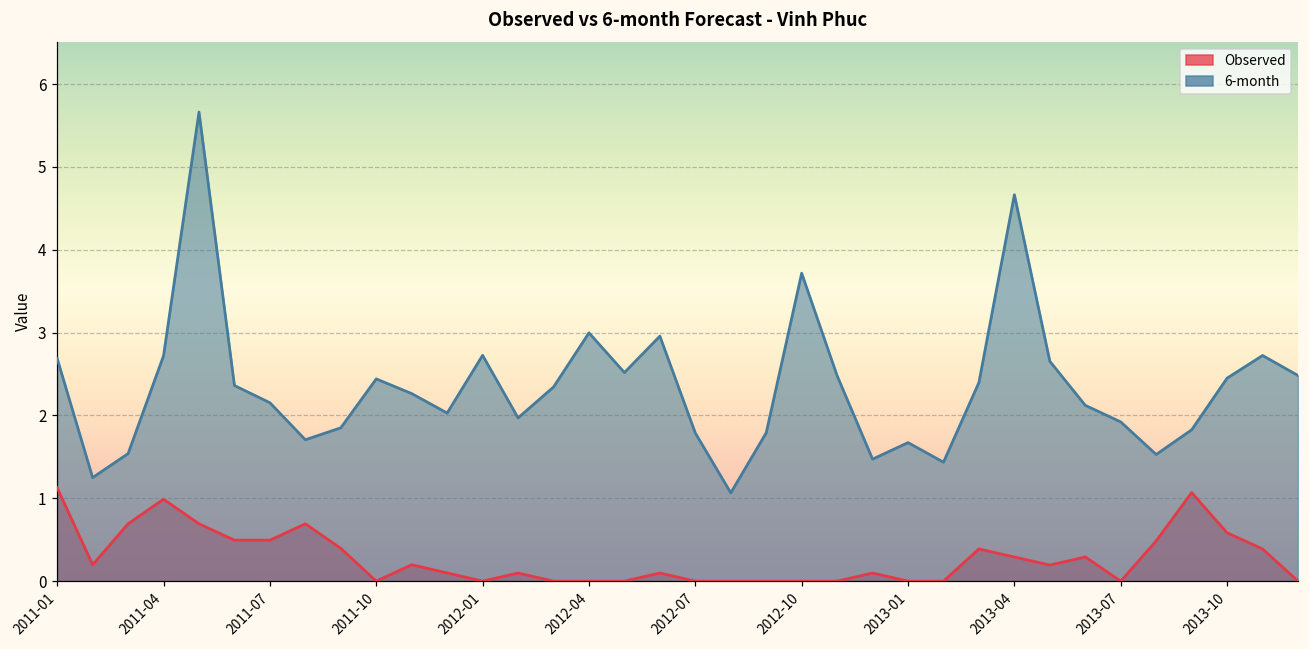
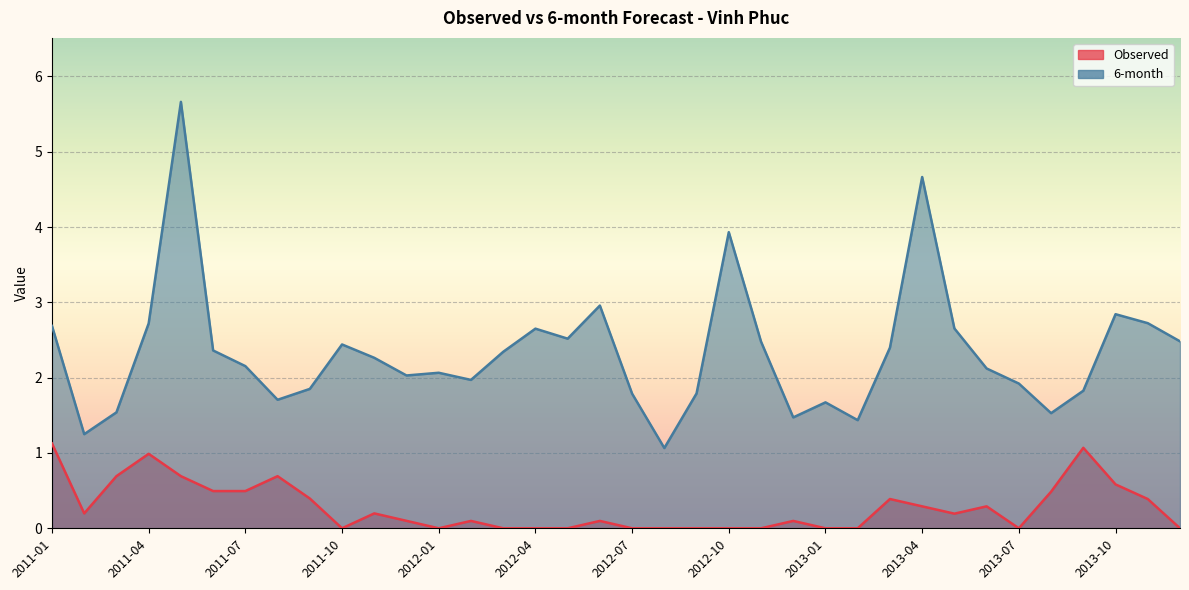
6-month, 2012-01: 2.7 -> 2.1
6-month, 2012-04: 3.0 -> 2.7
6-month, 2012-10: 3.7 -> 3.9
6-month, 2013-10: 2.5 -> 2.8
